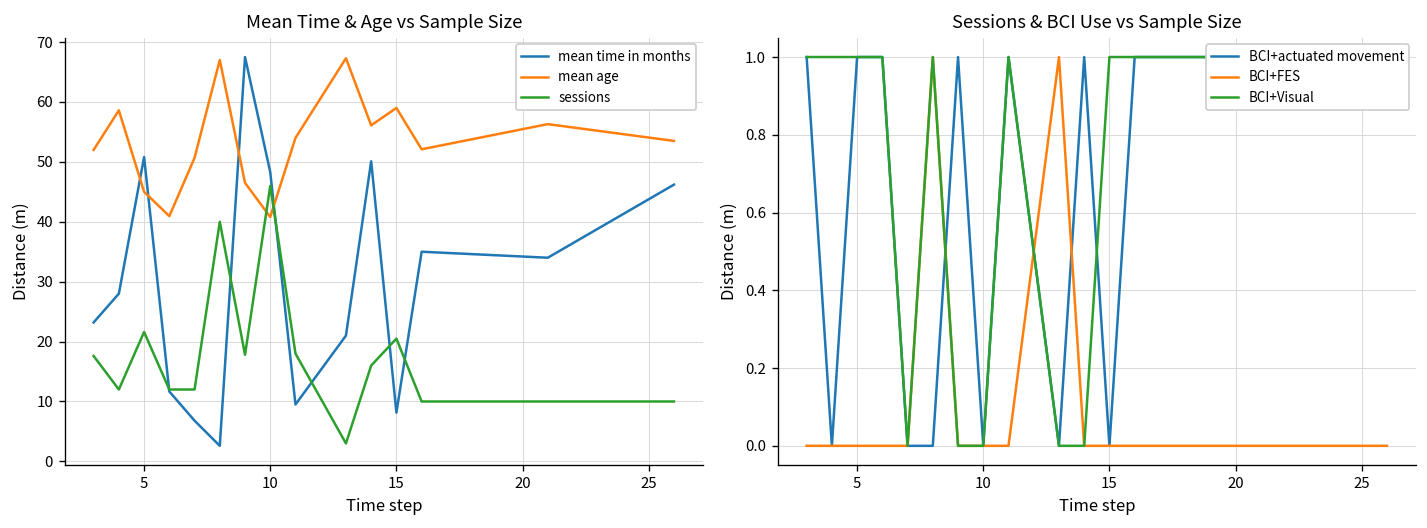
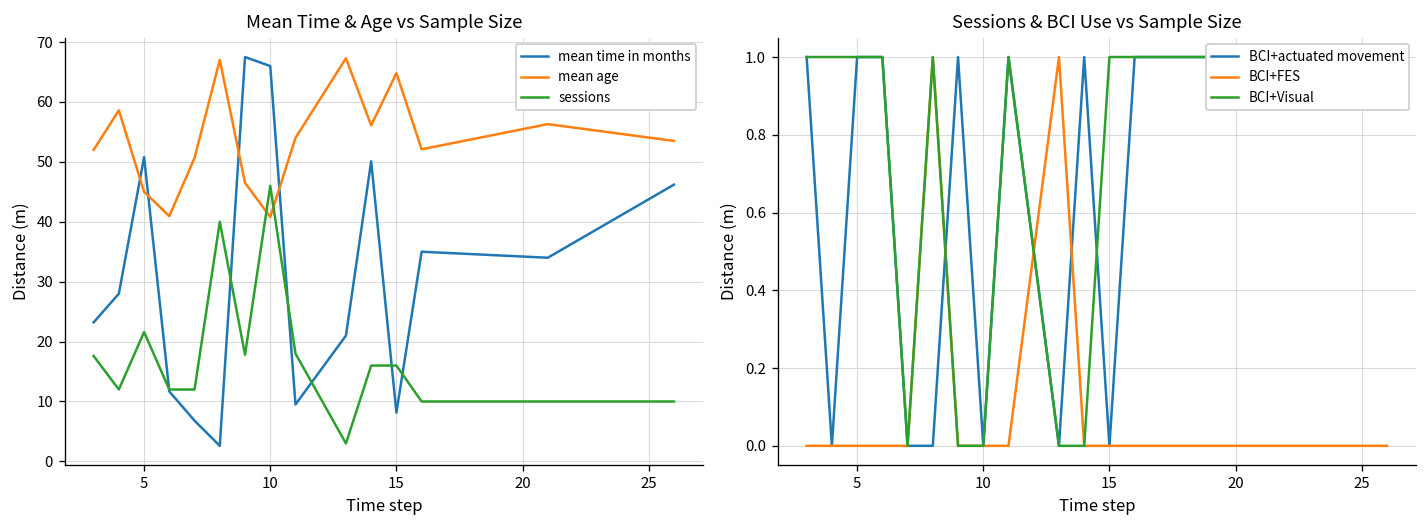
Mean Time & Age vs Sample Size, mean time in months, 10: 48 -> 66
Mean Time & Age vs Sample Size, mean age, 15: 59 -> 65
Mean Time & Age vs Sample Size, sessions, 15: 21 -> 16
